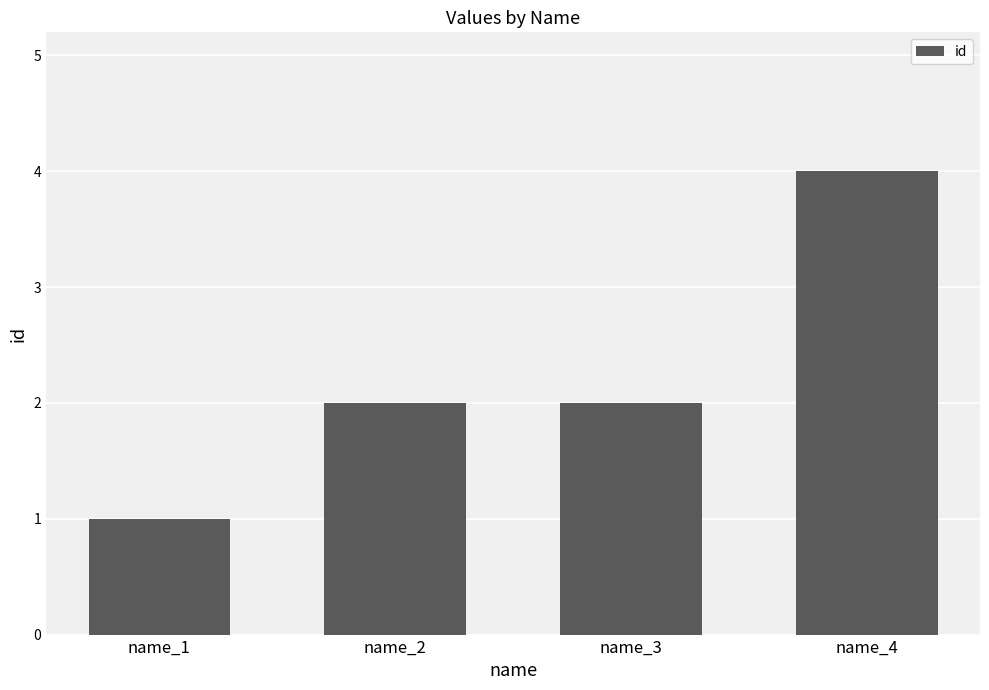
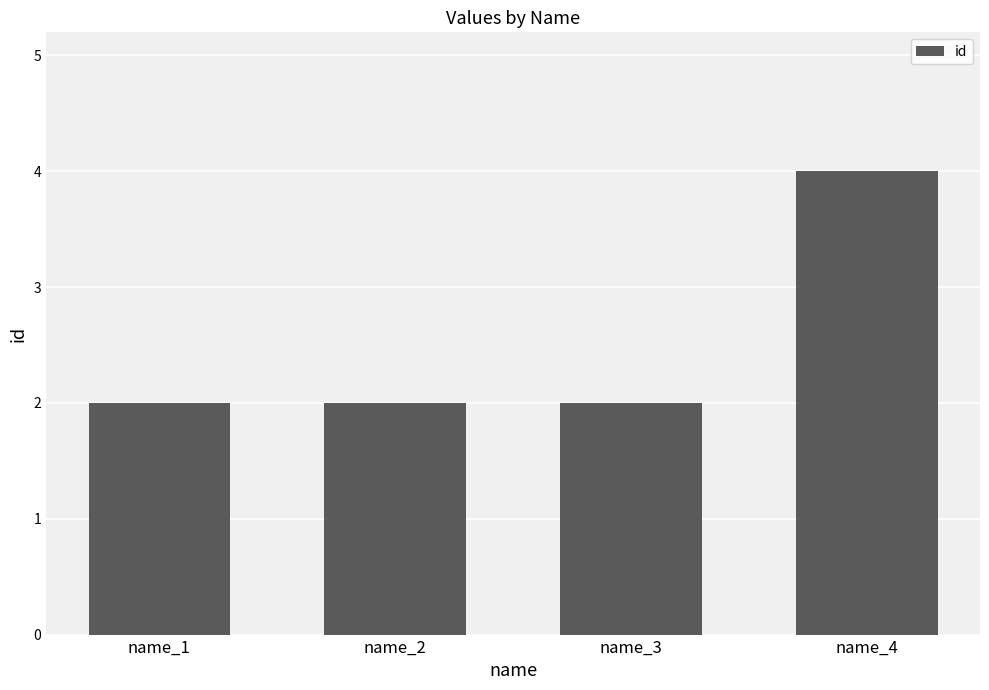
name_1: 1 -> 2
